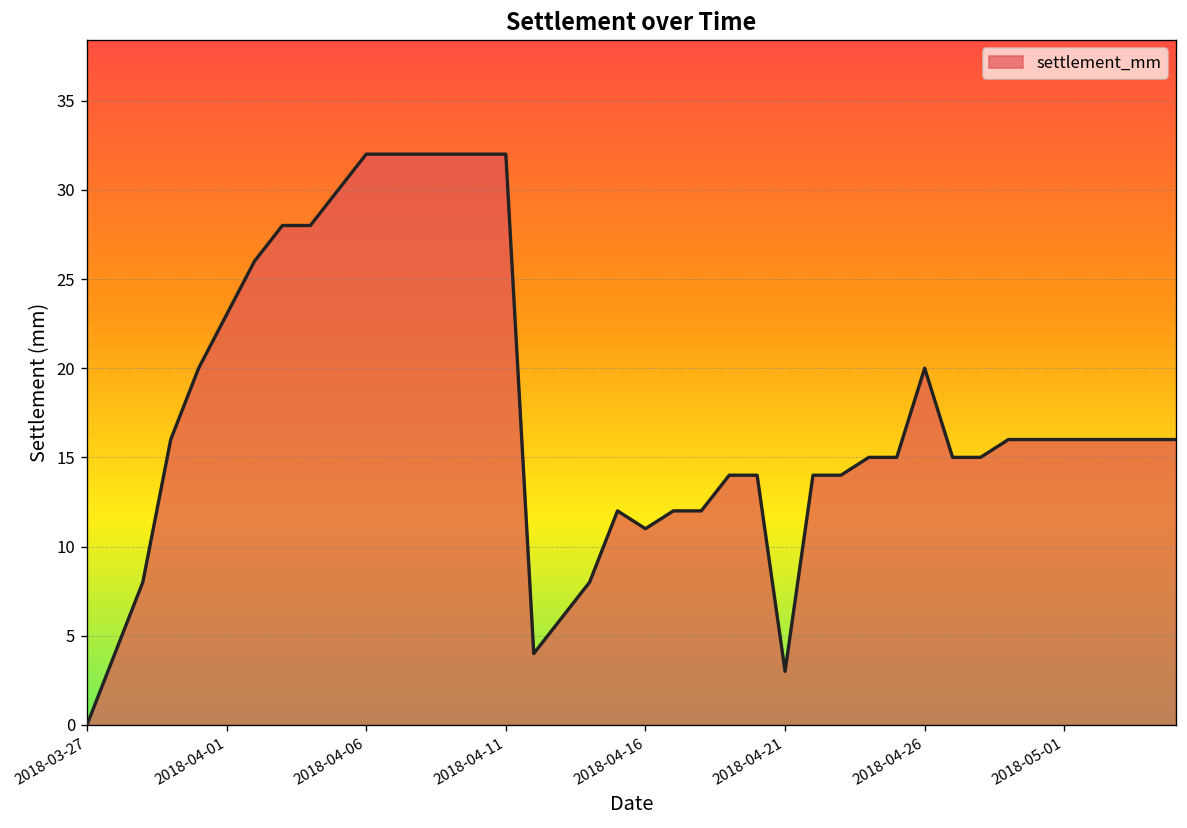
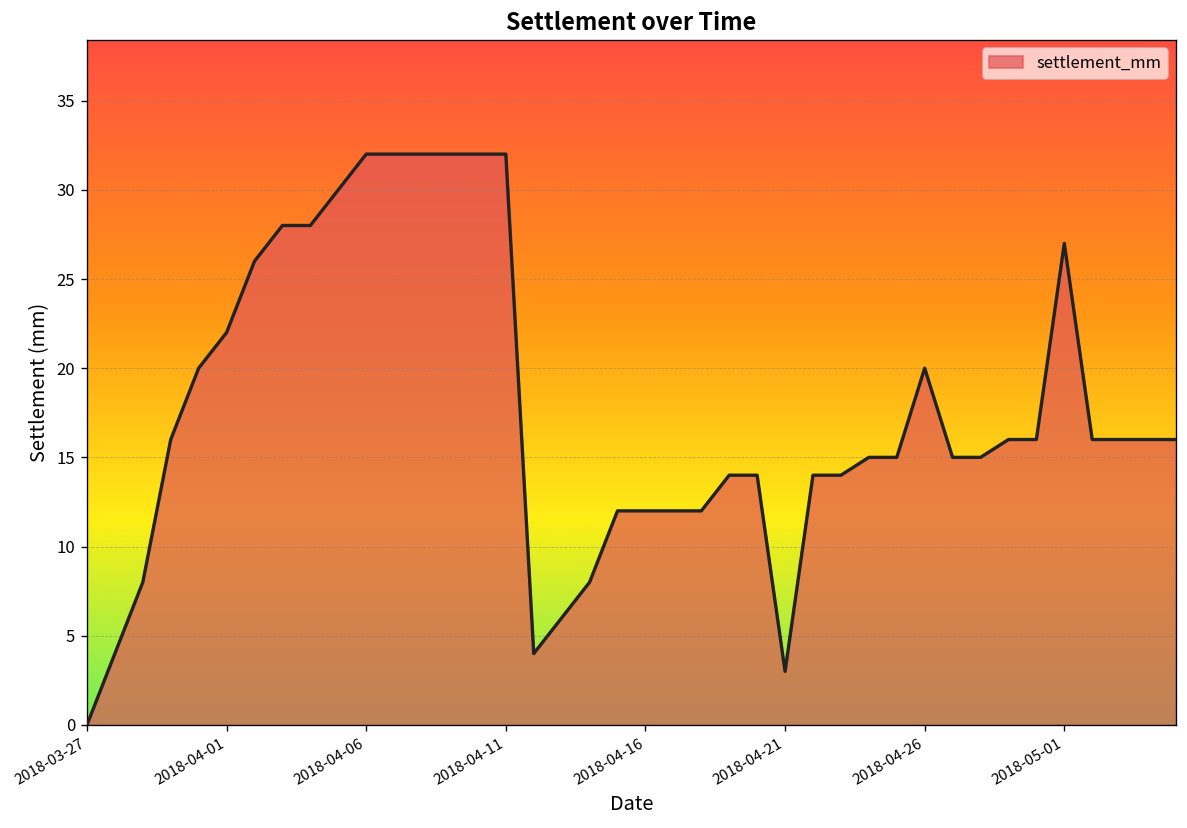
2018-04-01: 23 -> 22
2018-04-16: 11 -> 12
2018-05-01: 16 -> 27
